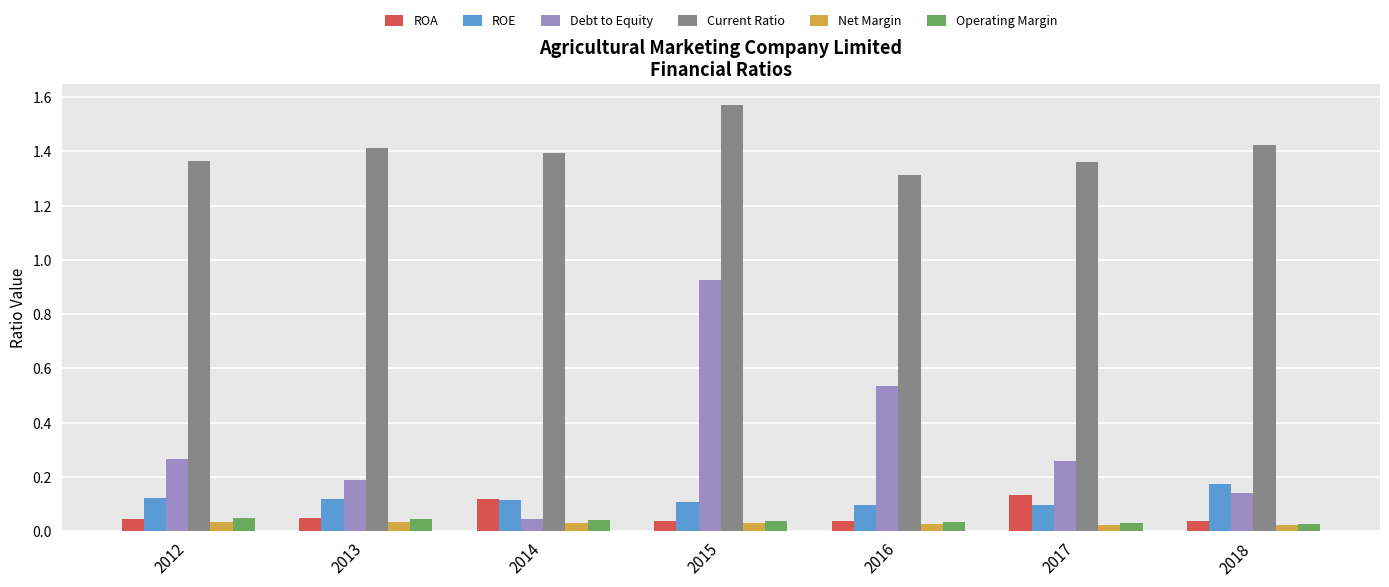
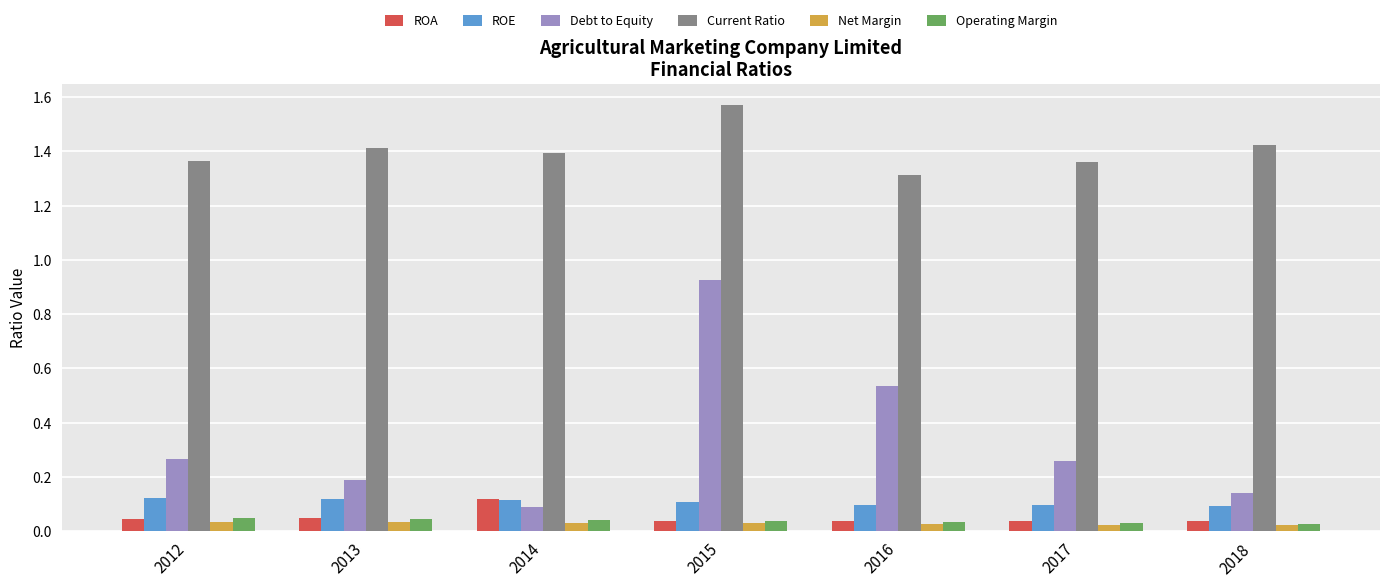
Debt to Equity, 2014: 0.04 -> 0.09
ROA, 2017: 0.13 -> 0.04
ROE, 2018: 0.18 -> 0.09
